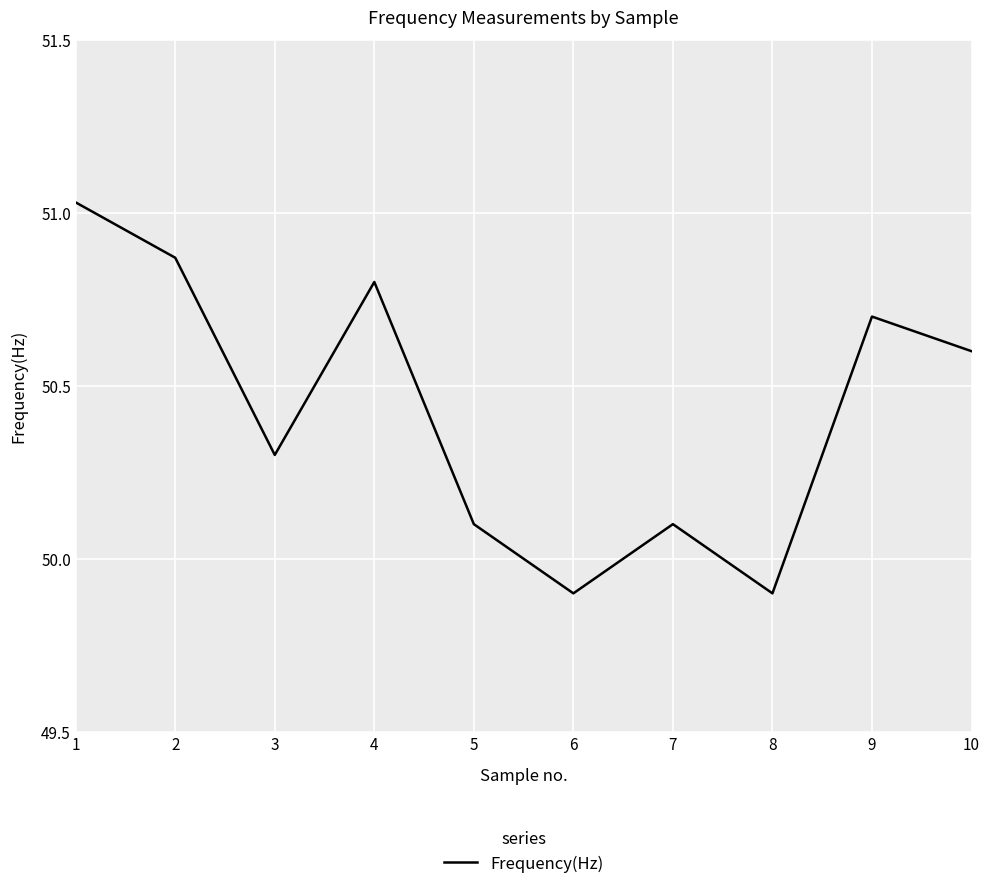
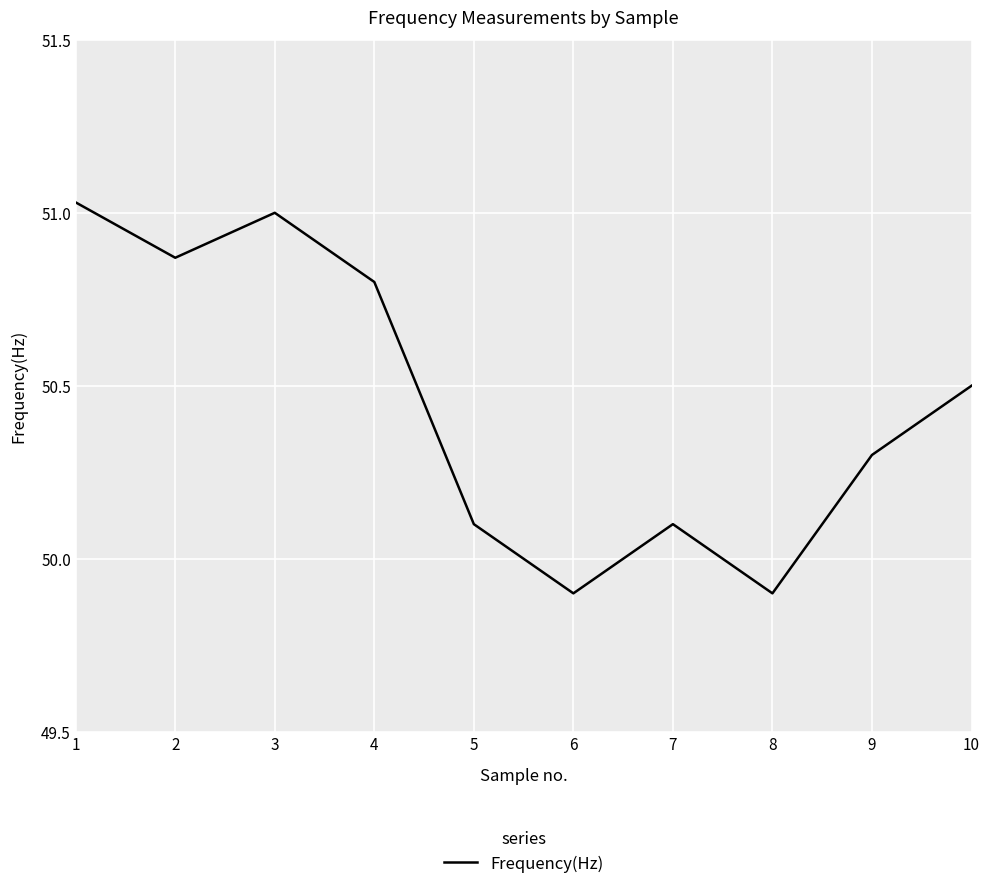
3: 50.3 -> 51.0
9: 50.7 -> 50.3
10: 50.6 -> 50.5
